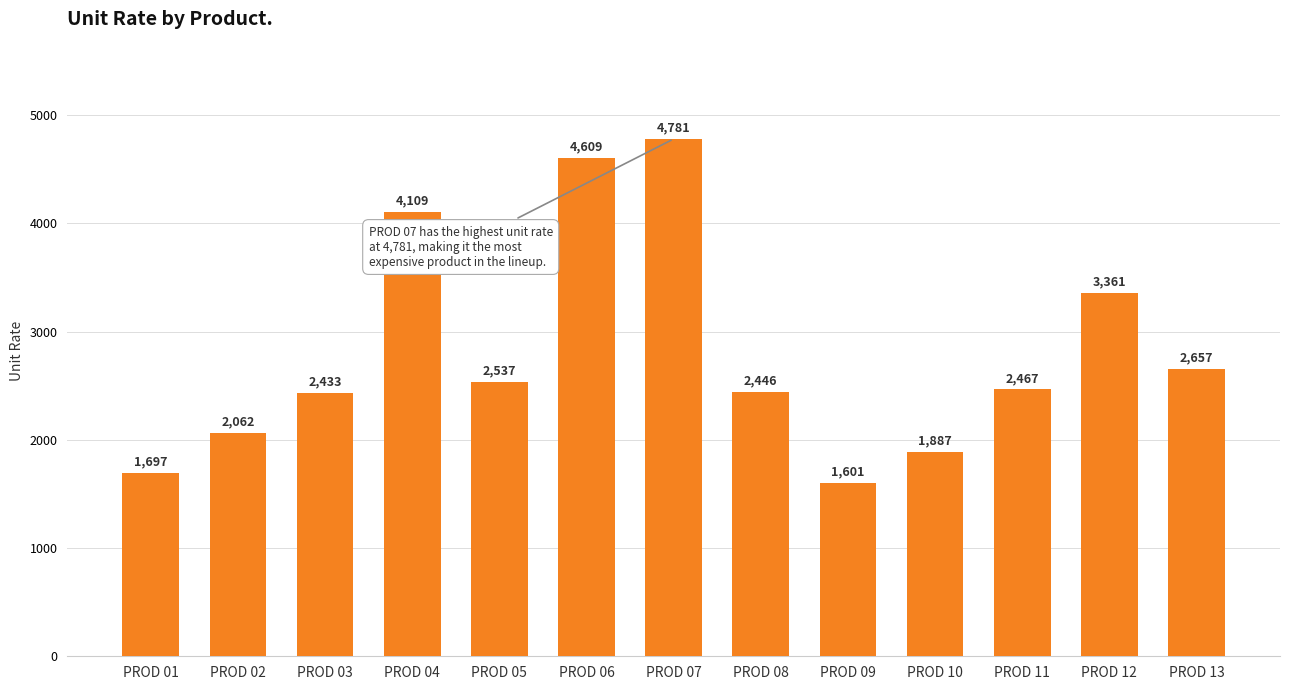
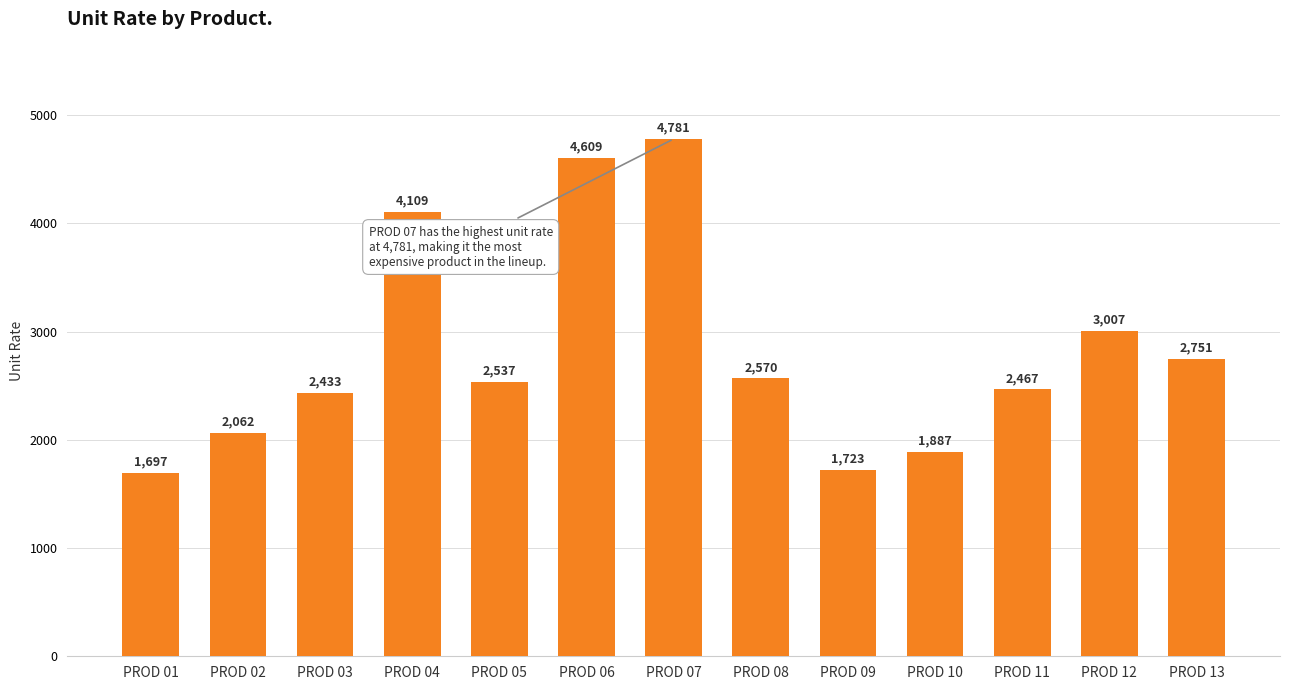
PROD 08: 2,446 -> 2,570
PROD 09: 1,601 -> 1,723
PROD 12: 3,361 -> 3,007
PROD 13: 2,657 -> 2,751
